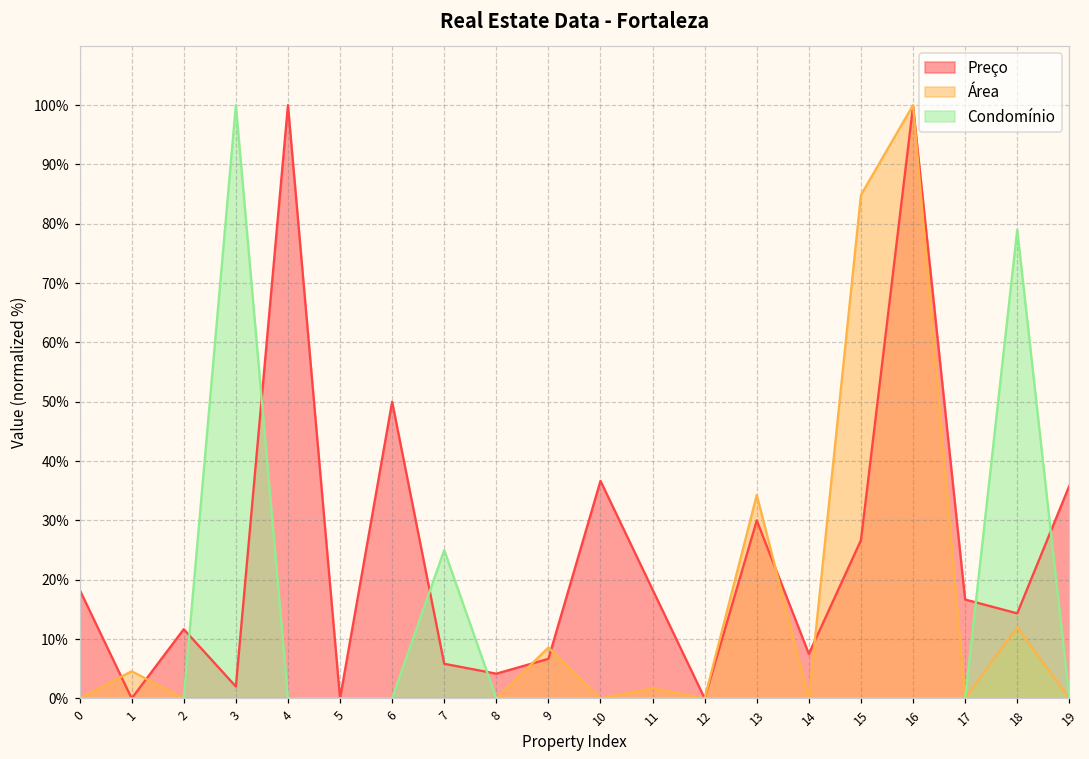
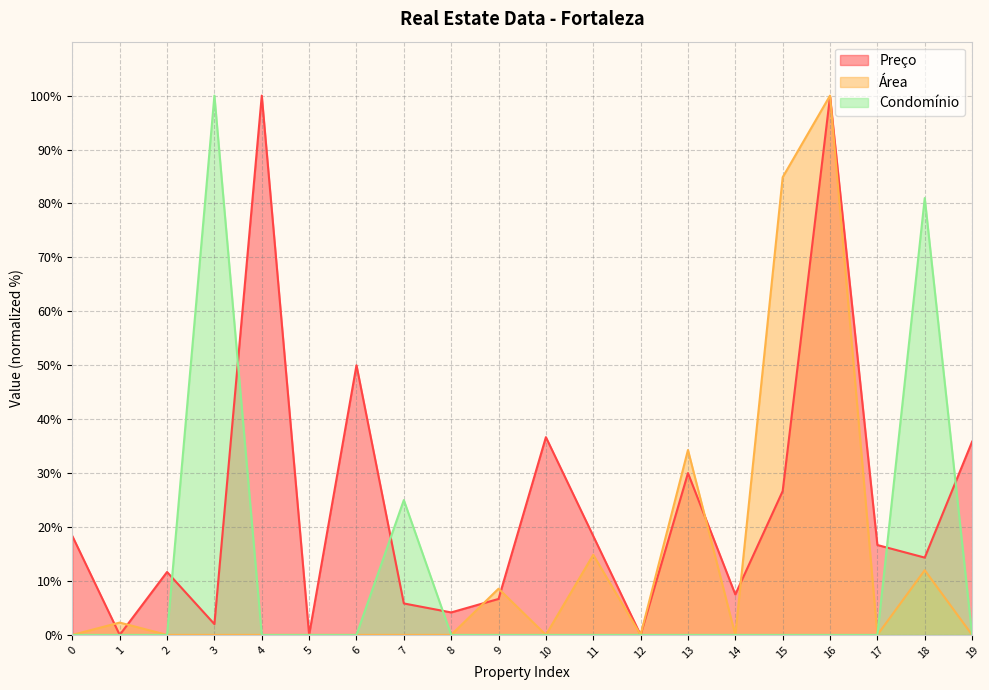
Área, 1: 5% -> 2%
Área, 11: 2% -> 15%
Condomínio, 18: 79% -> 81%
